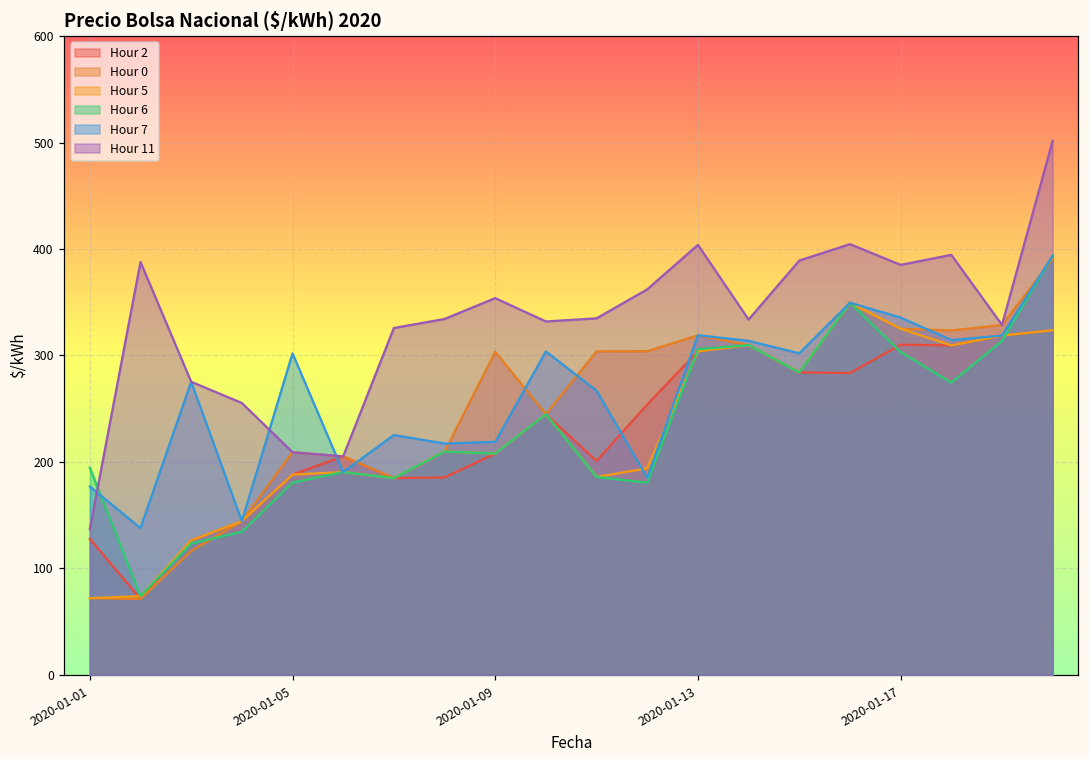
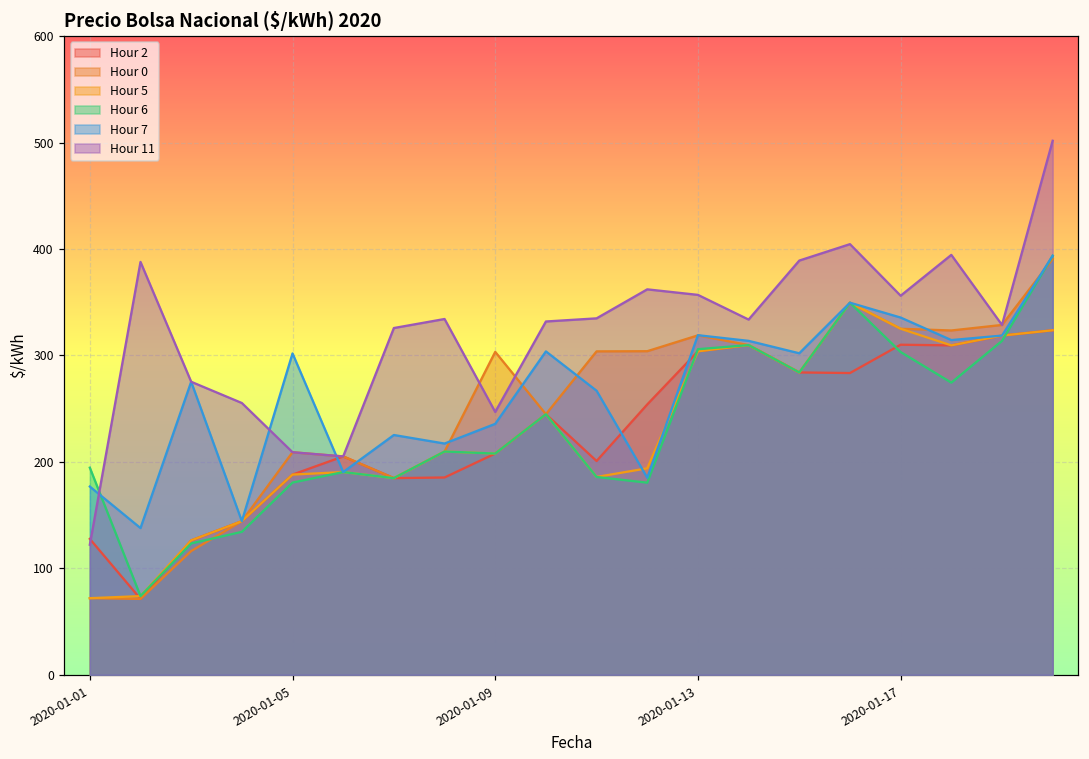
Hour 11, 2020-01-01: 140 -> 120
Hour 7, 2020-01-09: 220 -> 240
Hour 11, 2020-01-09: 350 -> 250
Hour 11, 2020-01-13: 400 -> 360
Hour 11, 2020-01-17: 390 -> 360
